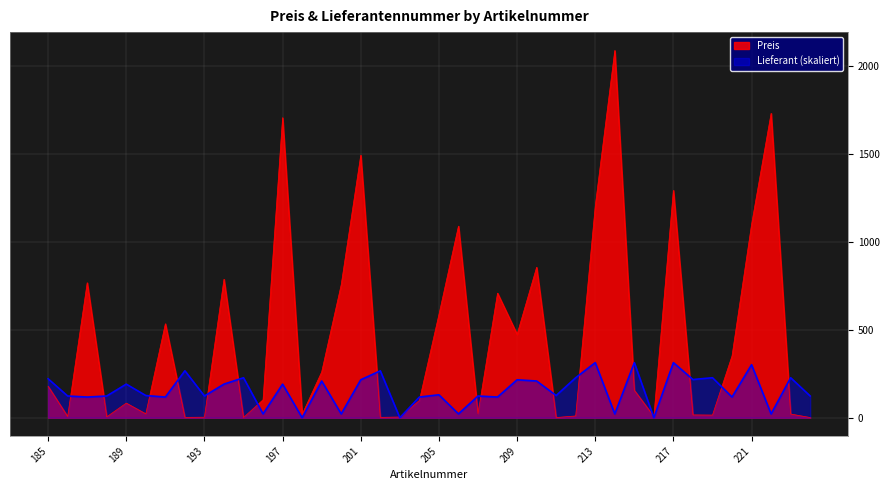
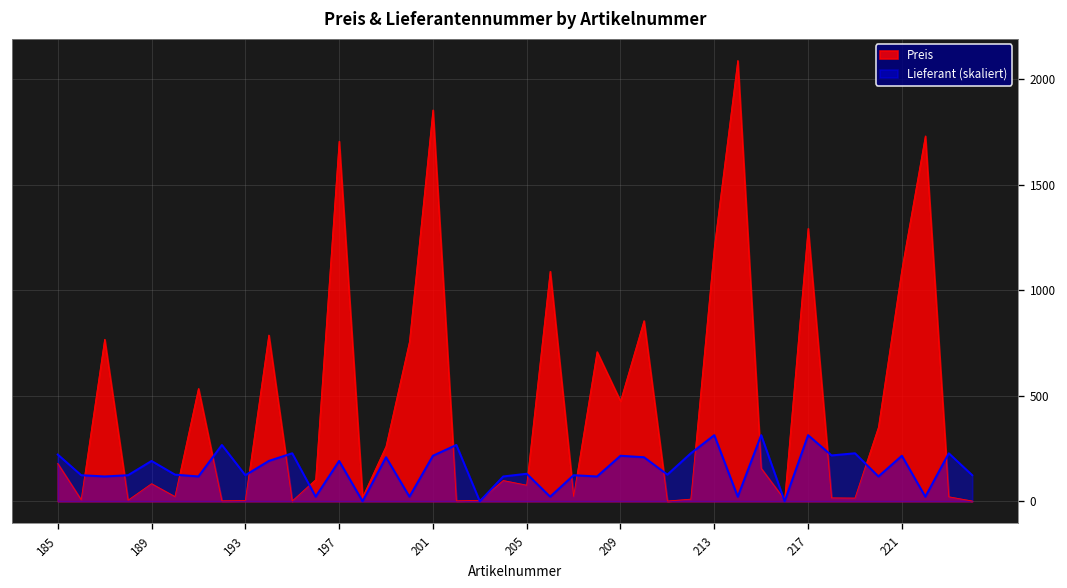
Preis, 201: 1490 -> 1850
Preis, 205: 590 -> 80
Lieferant (skaliert), 221: 300 -> 220
